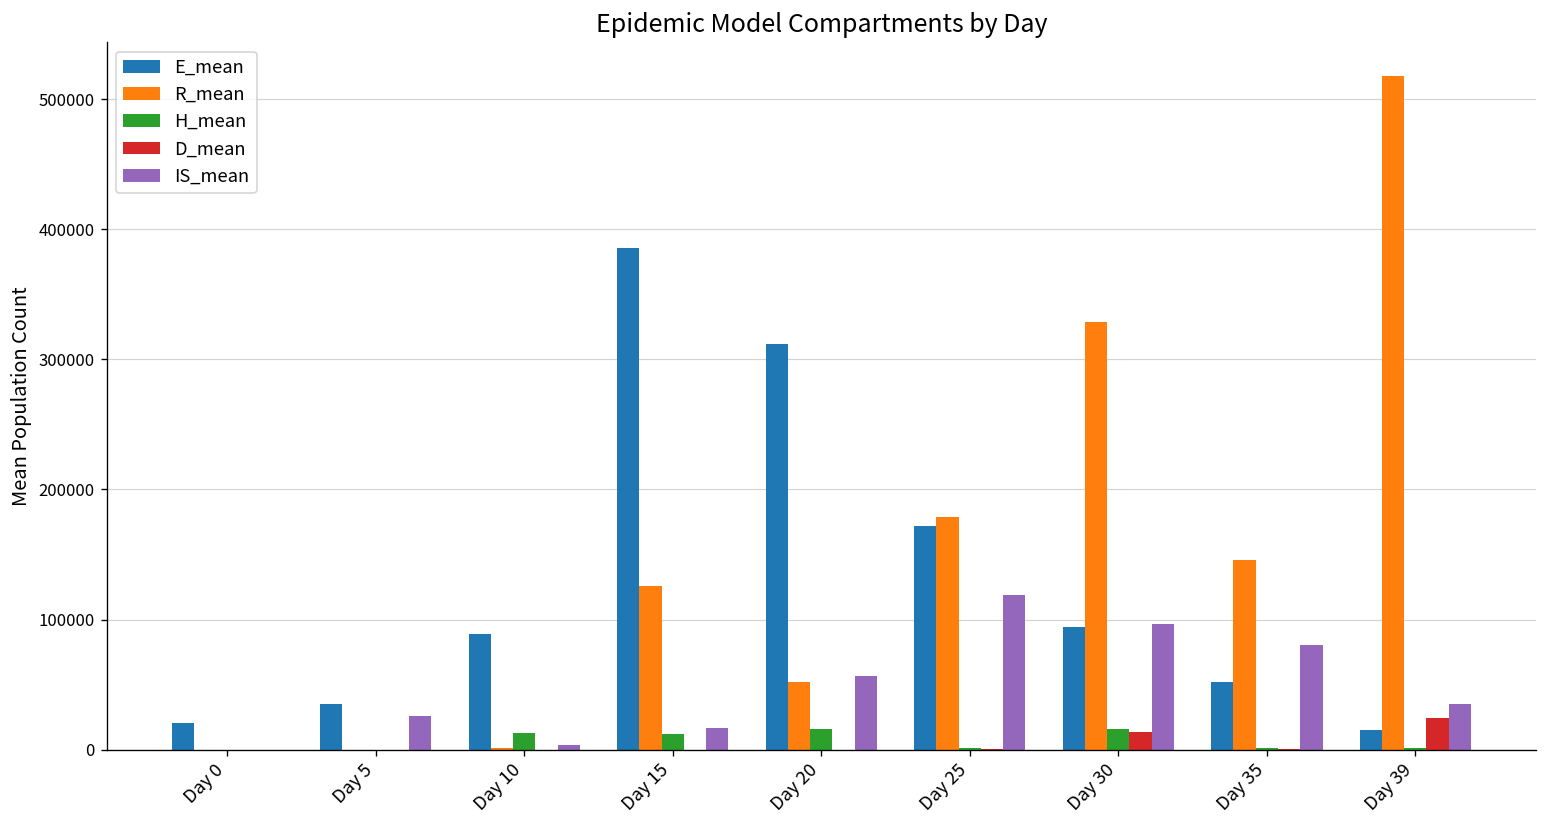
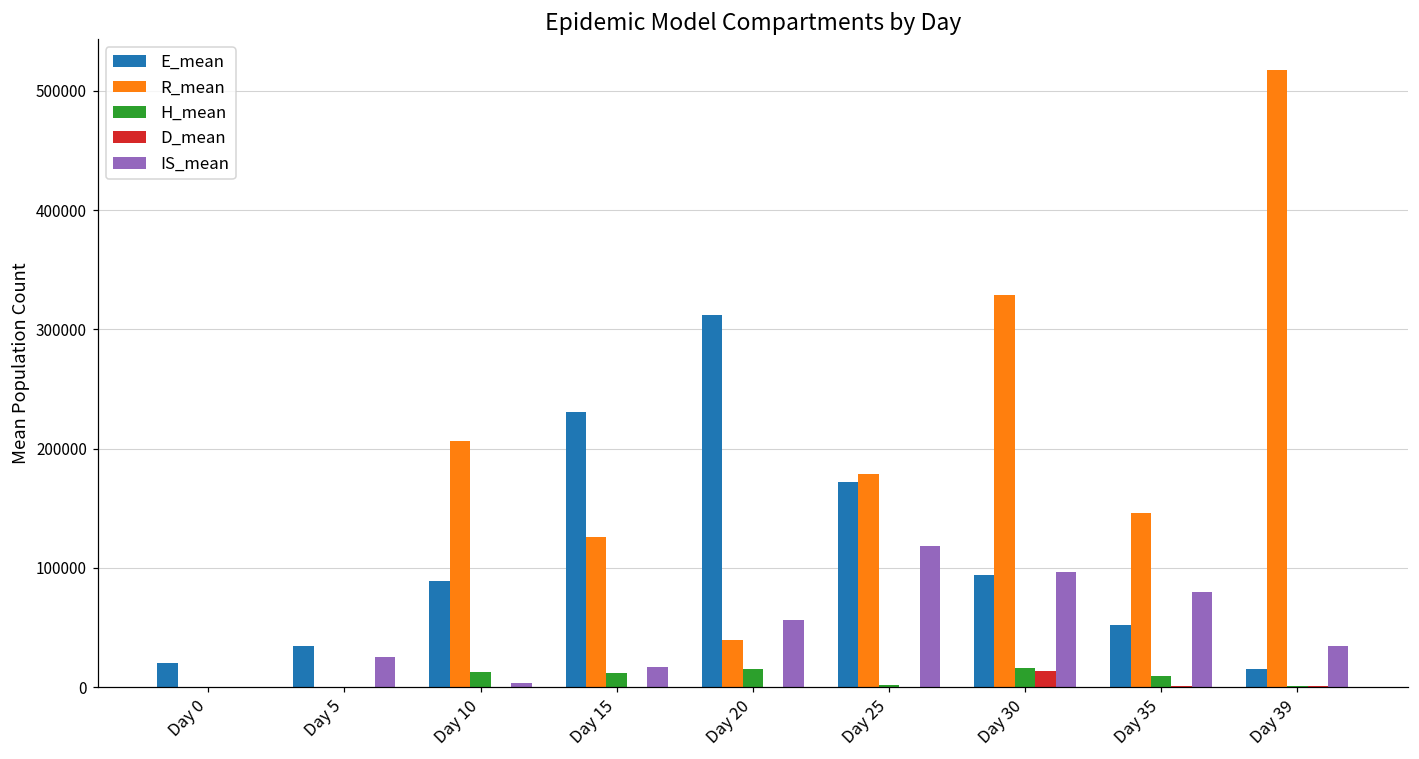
R_mean, Day 10: 1000 -> 207000
E_mean, Day 15: 386000 -> 231000
R_mean, Day 20: 52000 -> 39000
H_mean, Day 35: 1000 -> 9000
D_mean, Day 39: 24000 -> 1000
